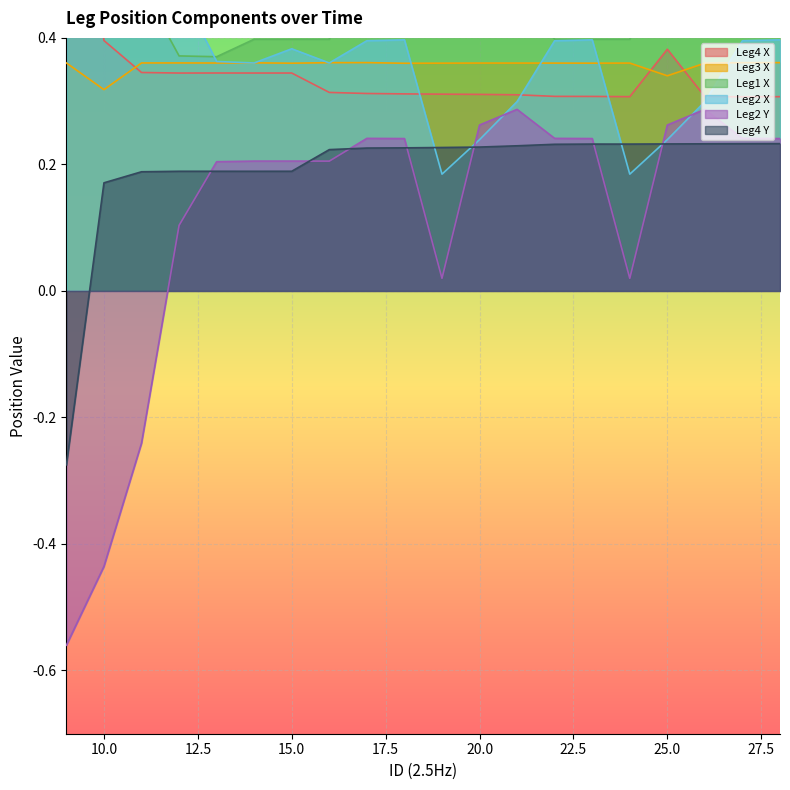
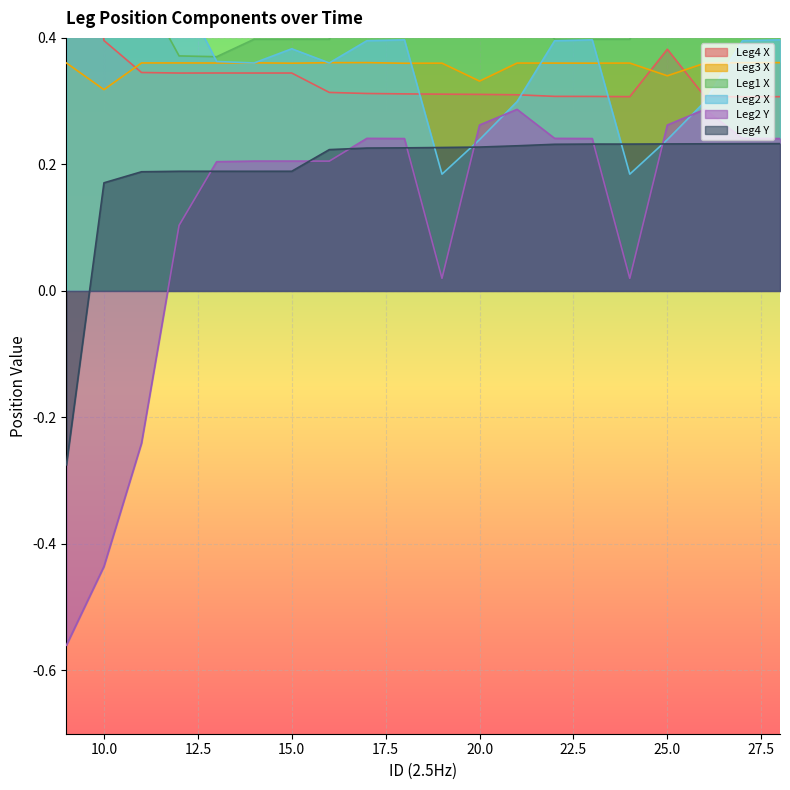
Leg3 X, 20.0: 0.36 -> 0.33
